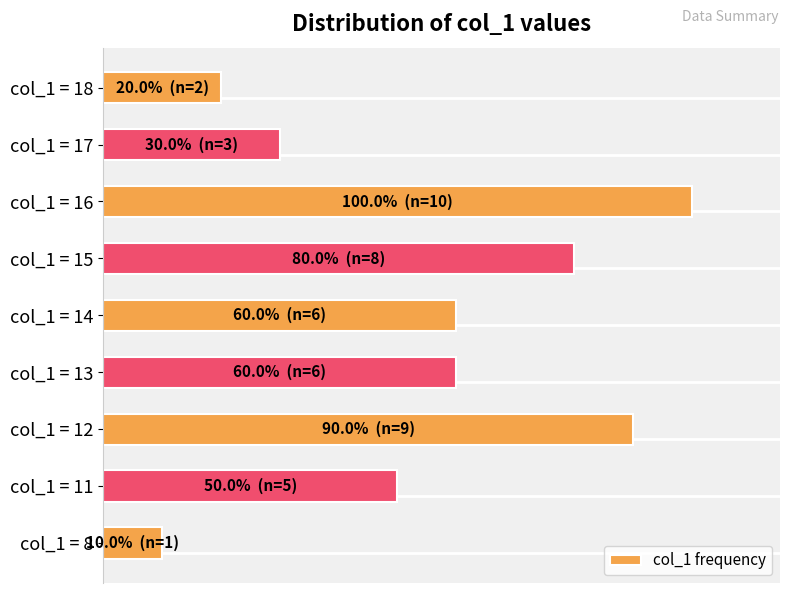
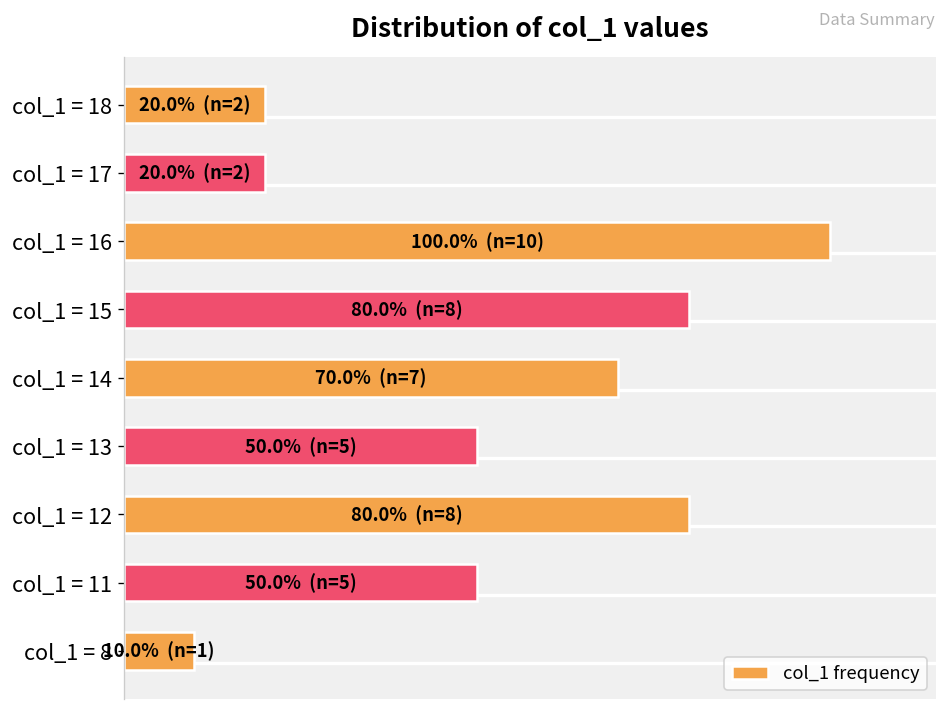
col_1 = 17: 30.0% (n=3) -> 20.0% (n=2)
col_1 = 14: 60.0% (n=6) -> 70.0% (n=7)
col_1 = 13: 60.0% (n=6) -> 50.0% (n=5)
col_1 = 12: 90.0% (n=9) -> 80.0% (n=8)
